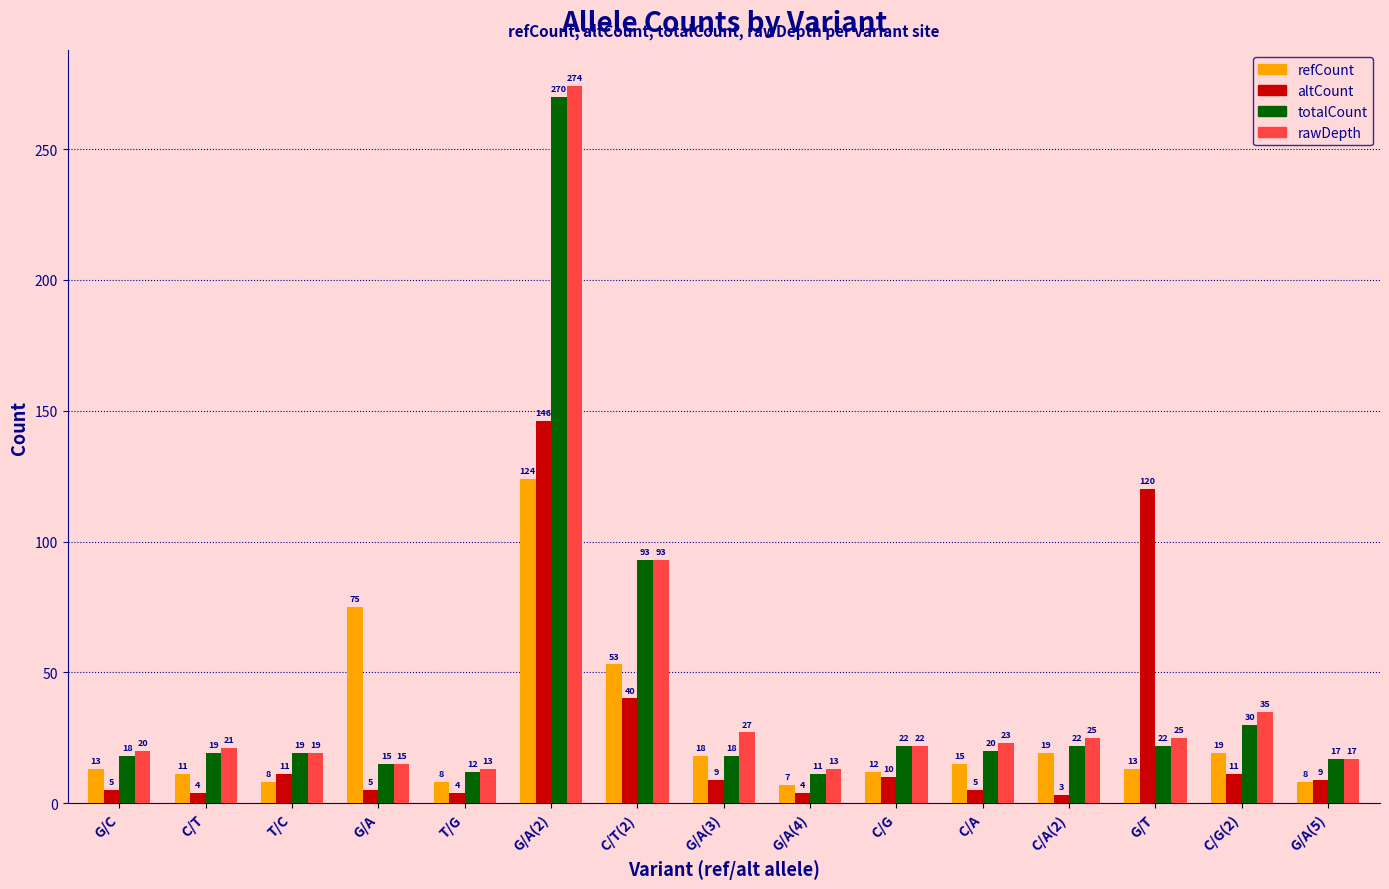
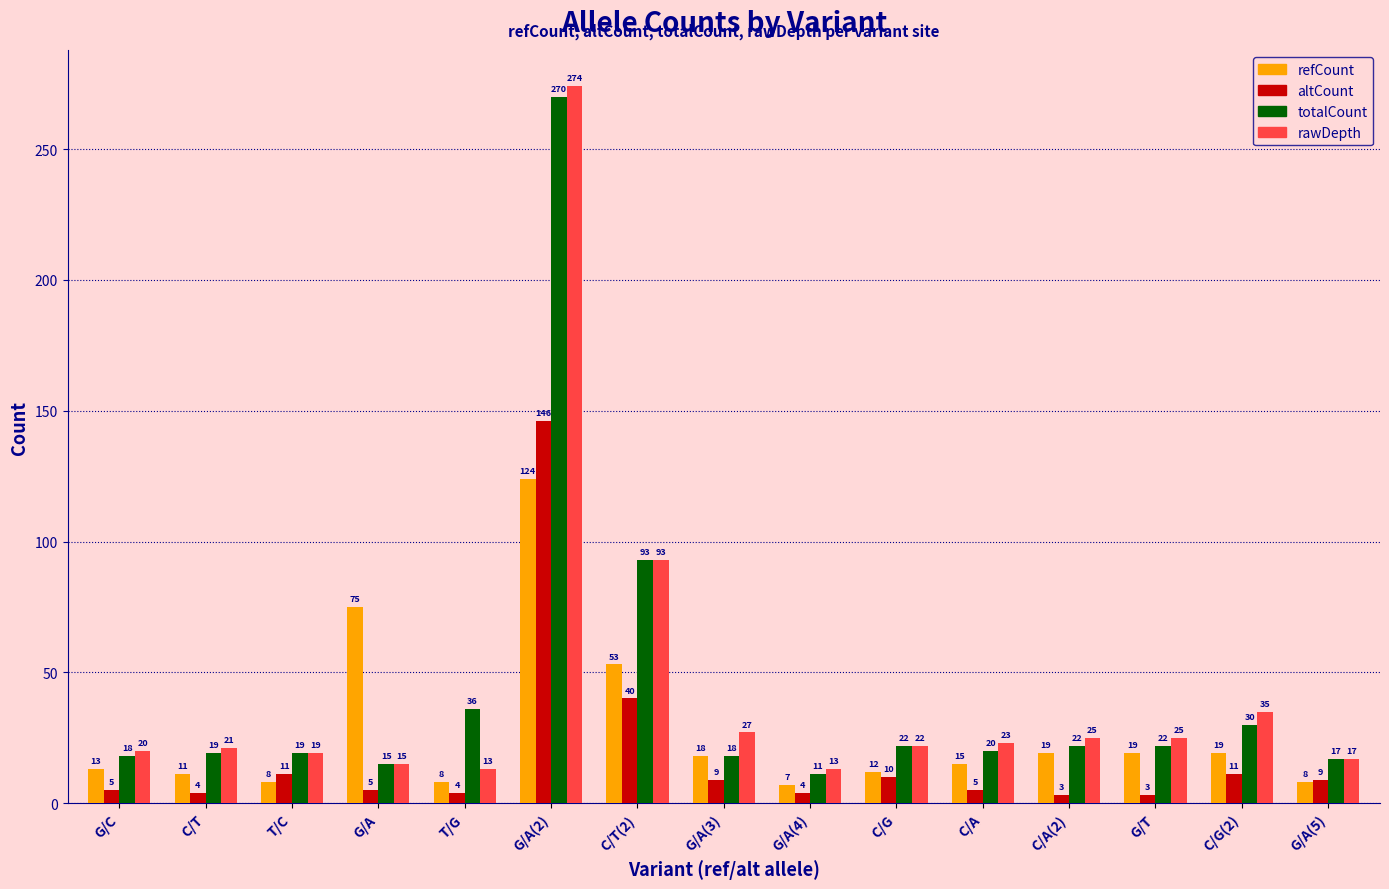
totalCount, T/G: 12 -> 36
refCount, G/T: 13 -> 19
altCount, G/T: 120 -> 3
